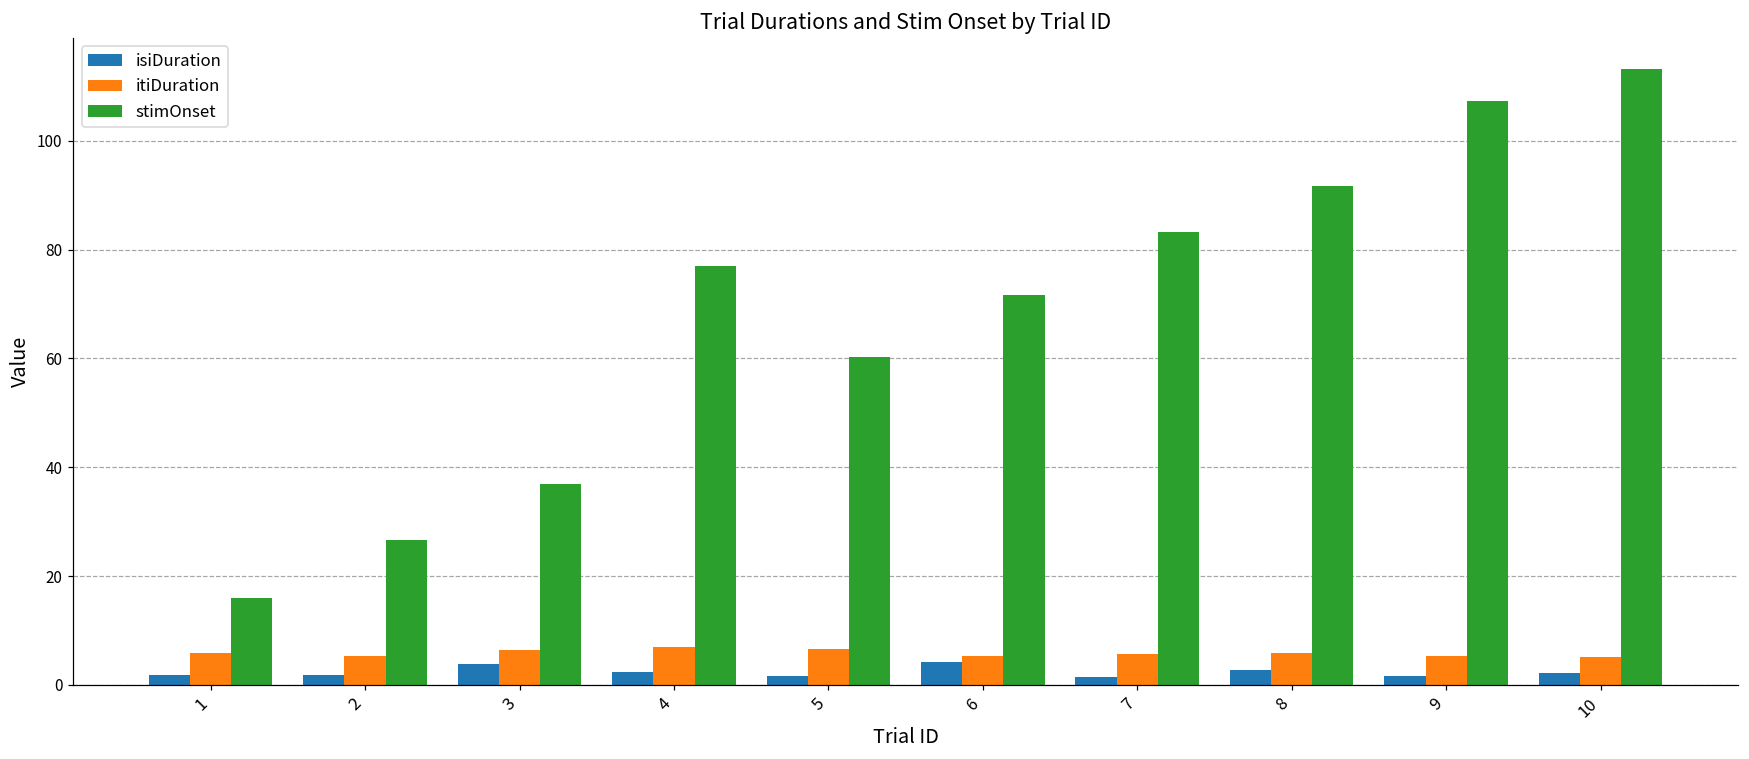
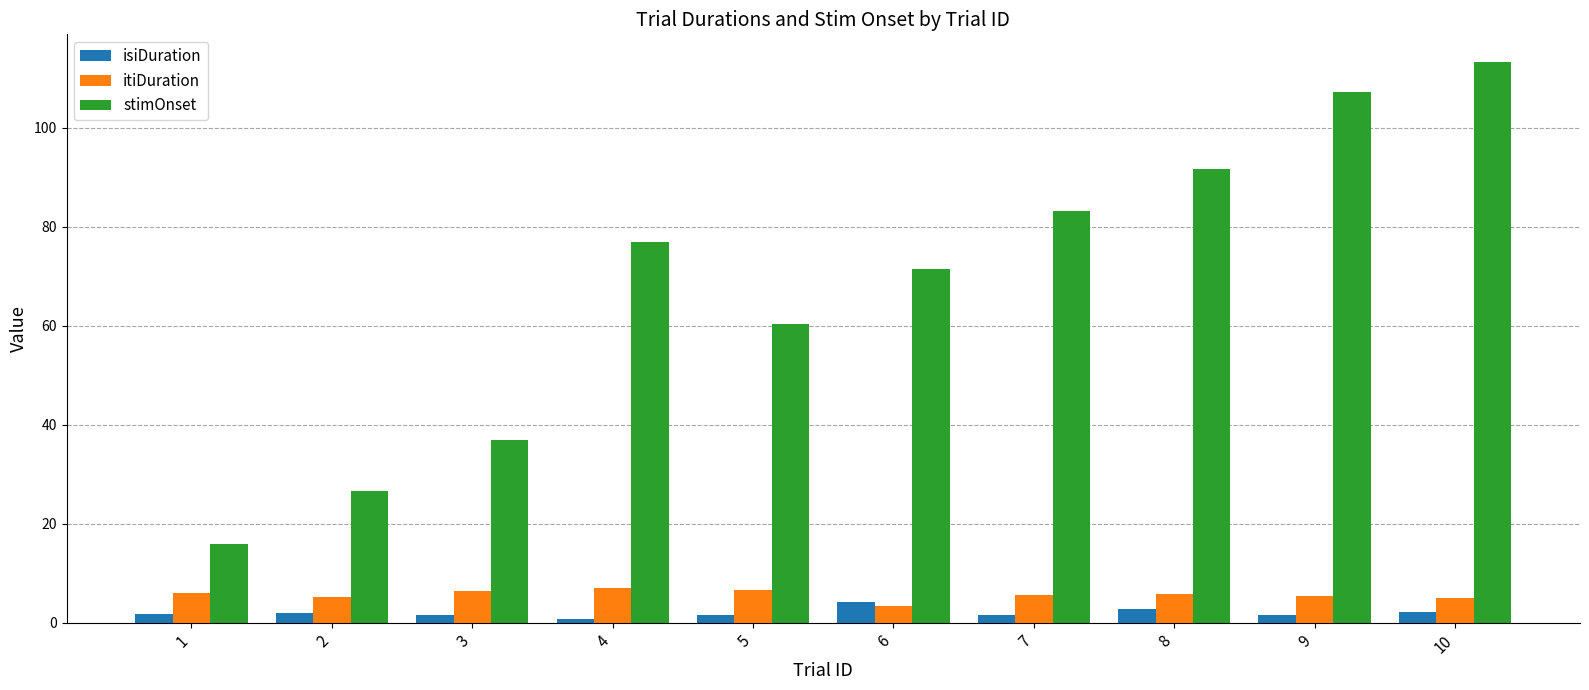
isiDuration, 3: 4 -> 2
isiDuration, 4: 2 -> 1
itiDuration, 6: 5 -> 3
